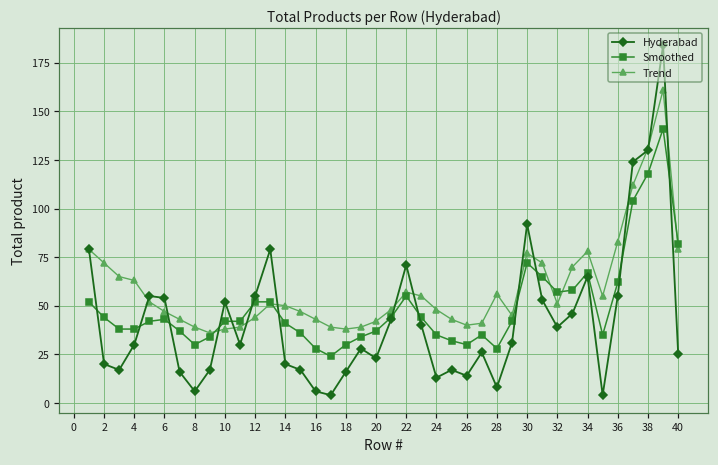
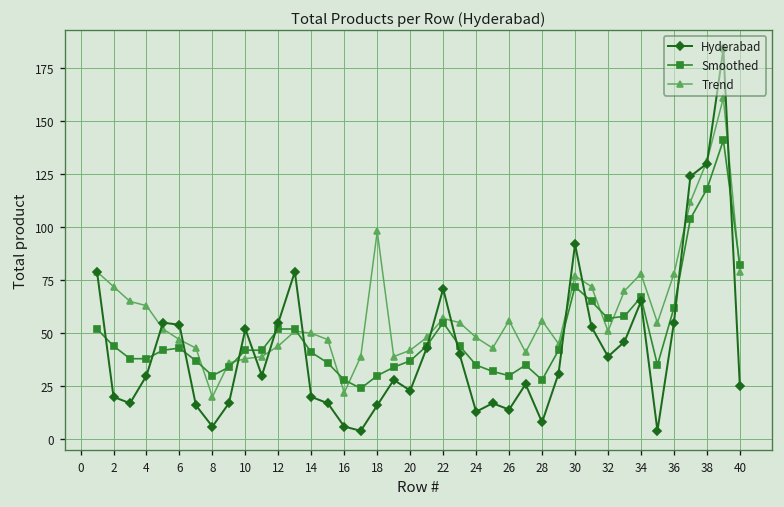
Trend, 8: 39 -> 20
Trend, 16: 43 -> 22
Trend, 18: 38 -> 98
Trend, 26: 40 -> 56
Trend, 36: 83 -> 78
